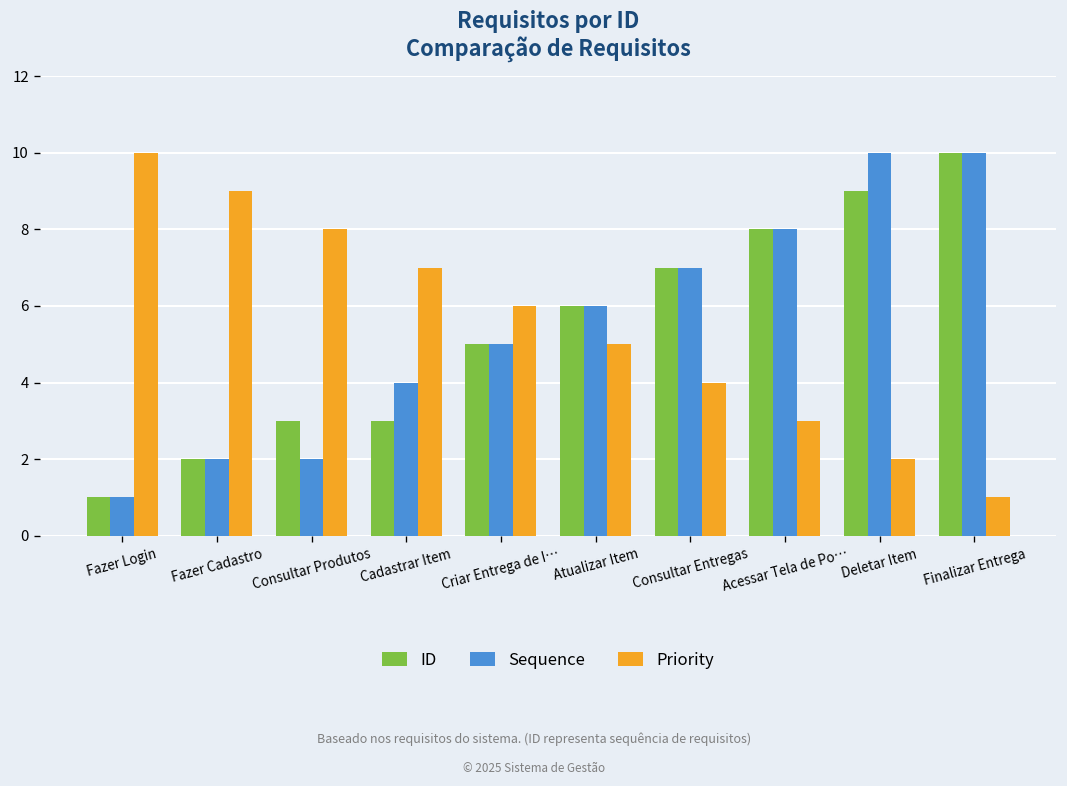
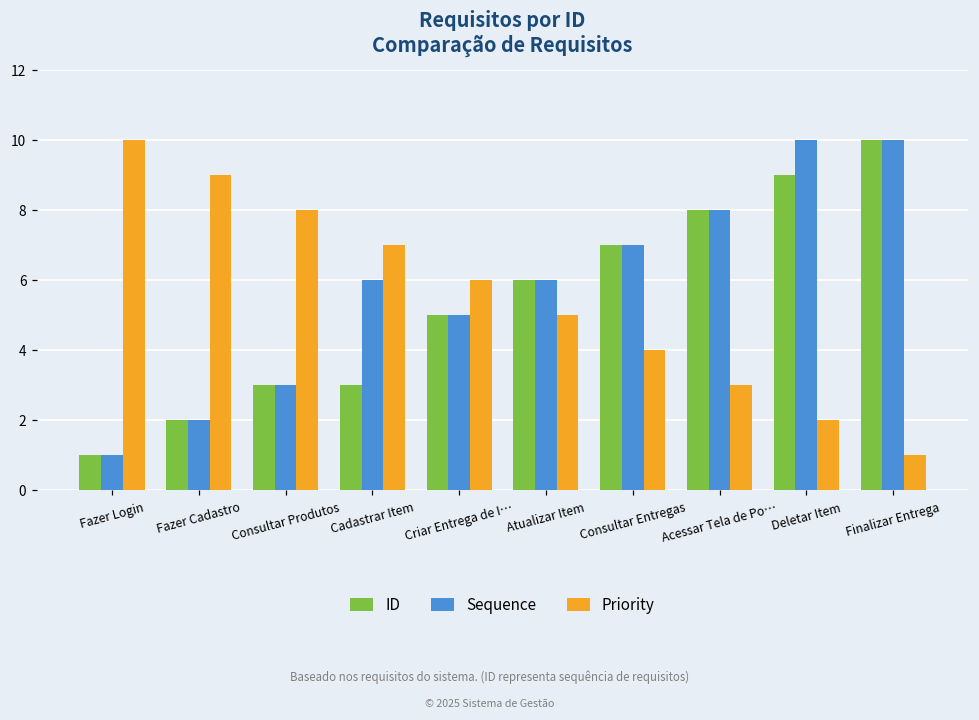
Sequence, Consultar Produtos: 2 -> 3
Sequence, Cadastrar Item: 4 -> 6
